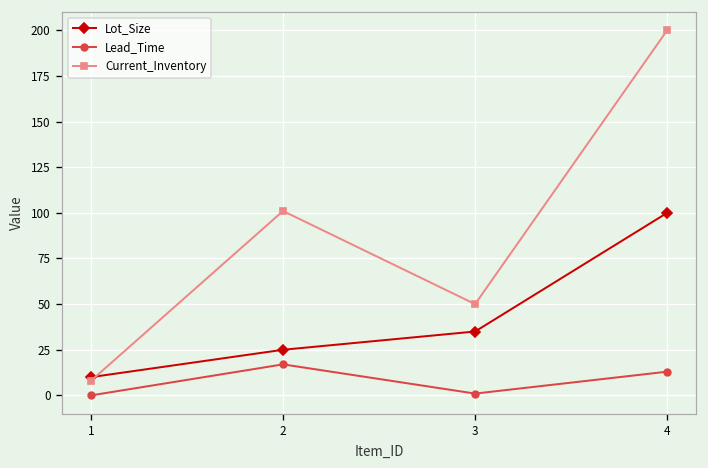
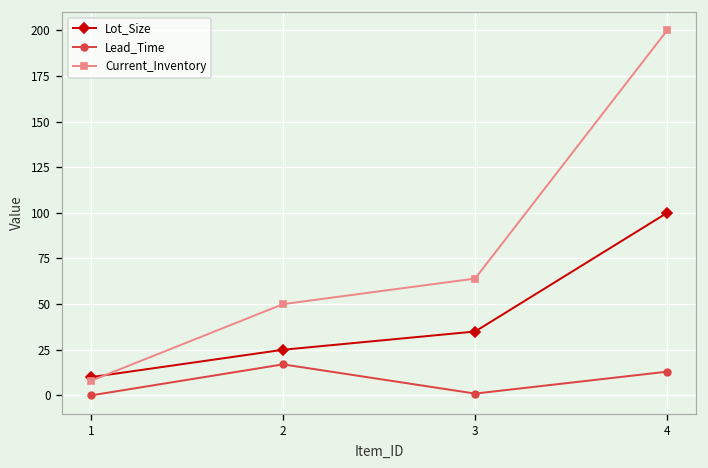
Current_Inventory, 2: 101 -> 50
Current_Inventory, 3: 50 -> 64
